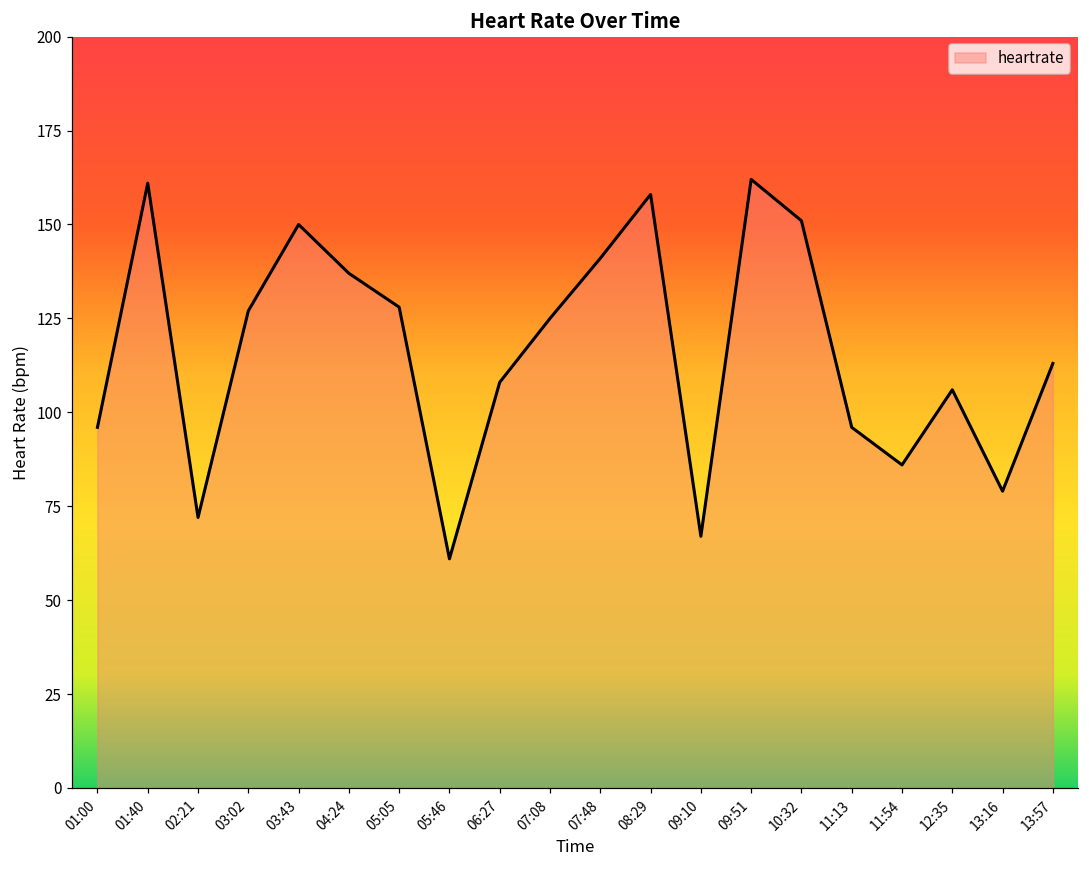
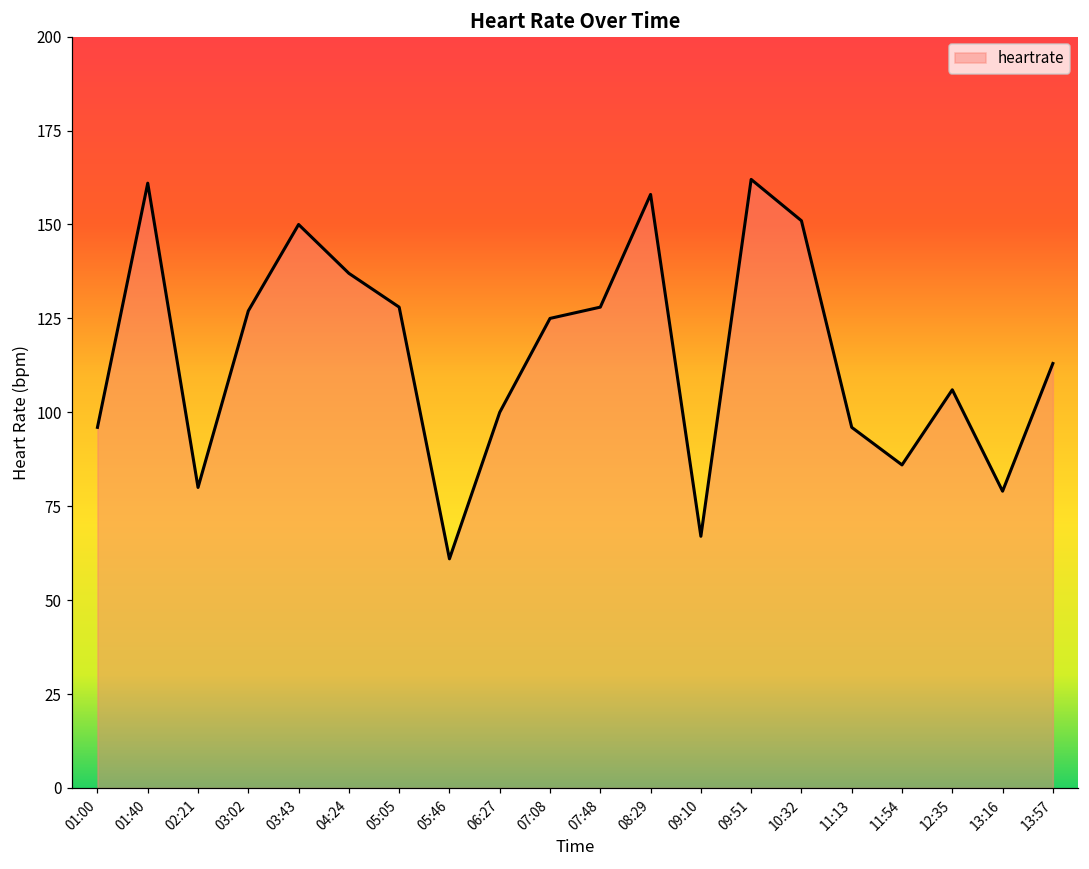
02:21: 72 -> 80
06:27: 108 -> 100
07:48: 141 -> 128
